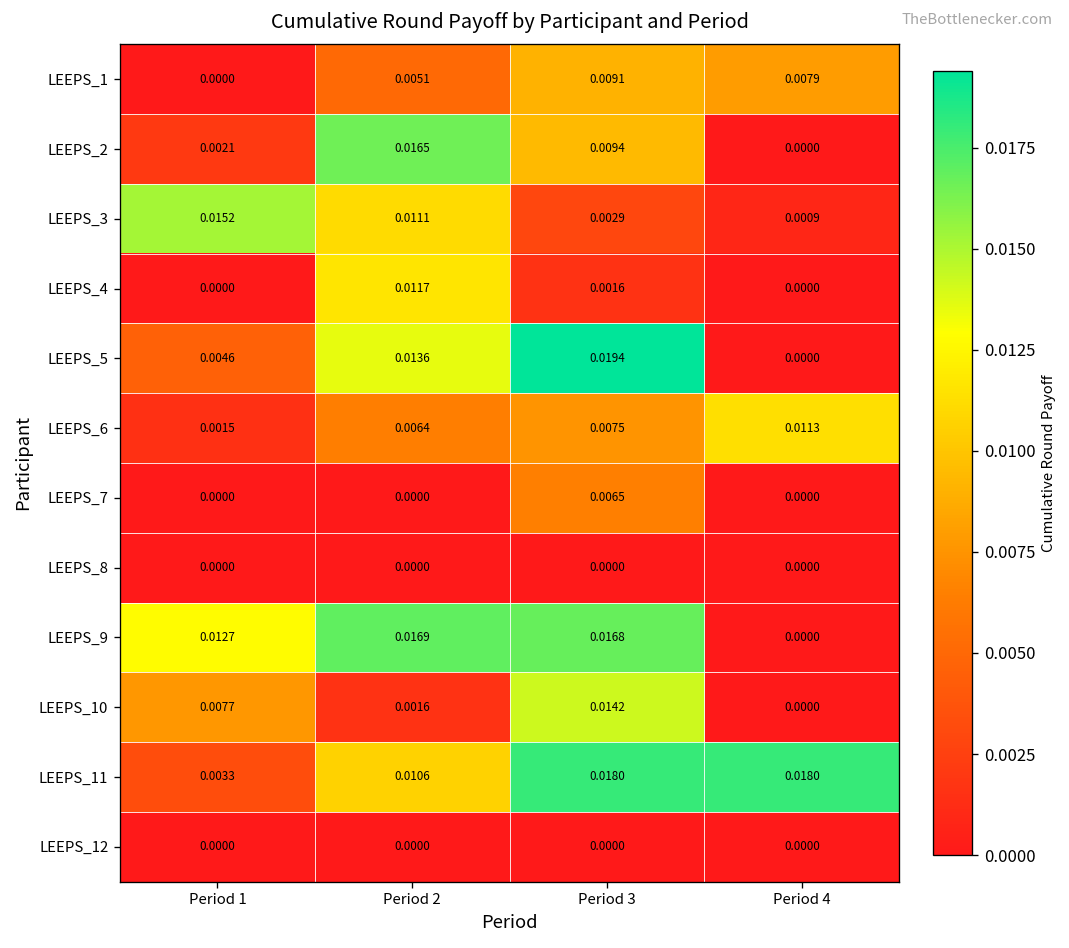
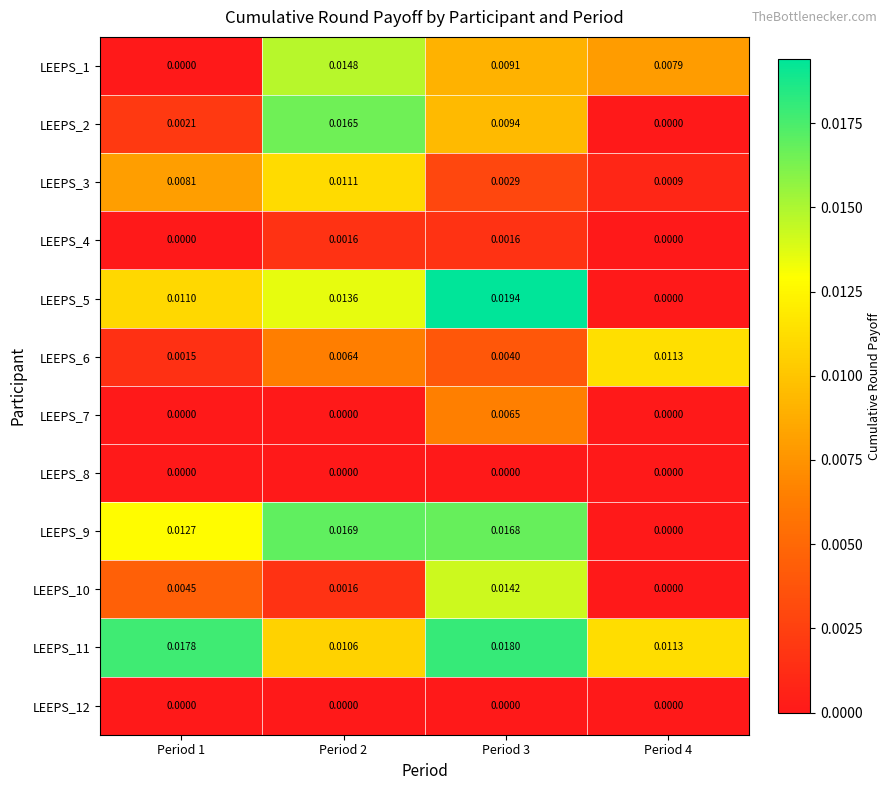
LEEPS_1, Period 2: 0.0051 -> 0.0148
LEEPS_3, Period 1: 0.0152 -> 0.0081
LEEPS_4, Period 2: 0.0117 -> 0.0016
LEEPS_5, Period 1: 0.0046 -> 0.0110
LEEPS_6, Period 3: 0.0075 -> 0.0040
LEEPS_10, Period 1: 0.0077 -> 0.0045
LEEPS_11, Period 1: 0.0033 -> 0.0178
LEEPS_11, Period 4: 0.0180 -> 0.0113
